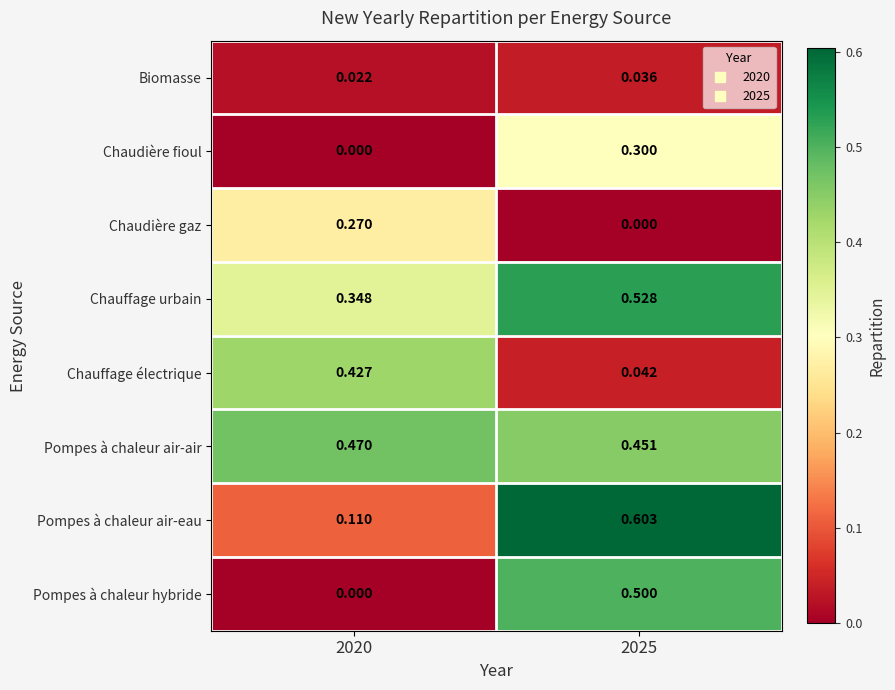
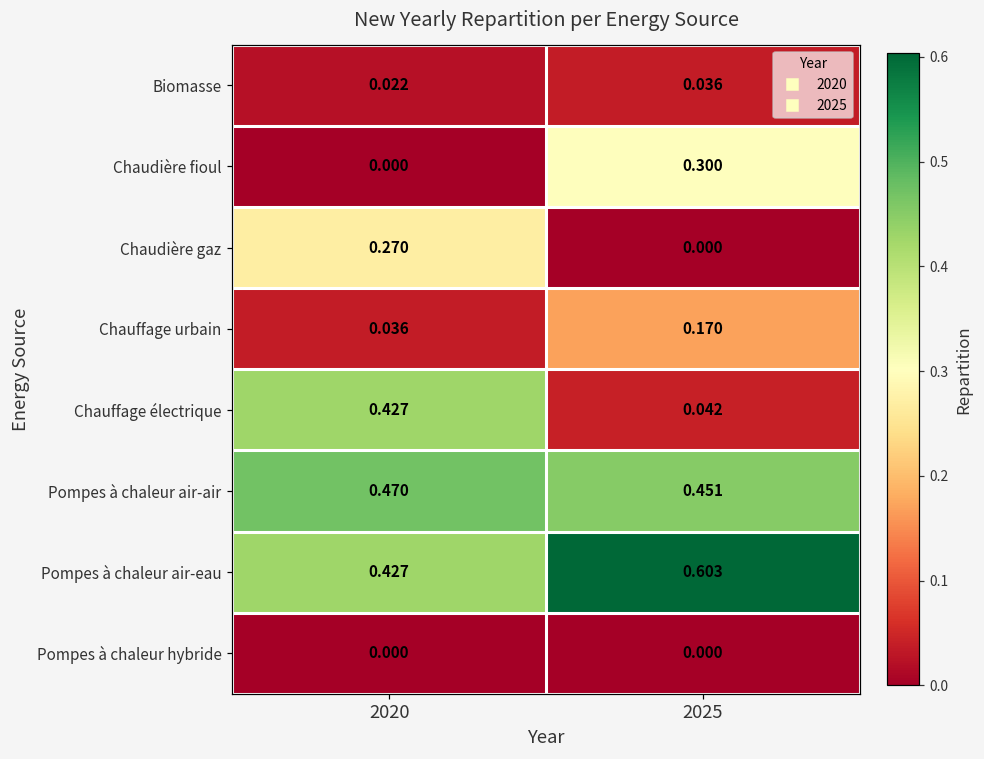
Chauffage urbain, 2020: 0.348 -> 0.036
Chauffage urbain, 2025: 0.528 -> 0.170
Pompes à chaleur air-eau, 2020: 0.110 -> 0.427
Pompes à chaleur hybride, 2025: 0.500 -> 0.000
